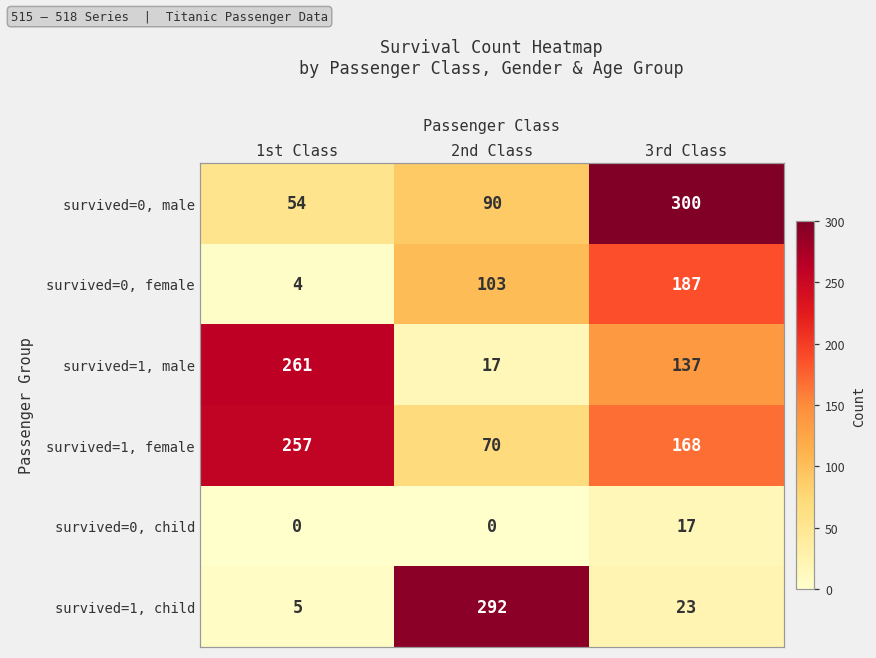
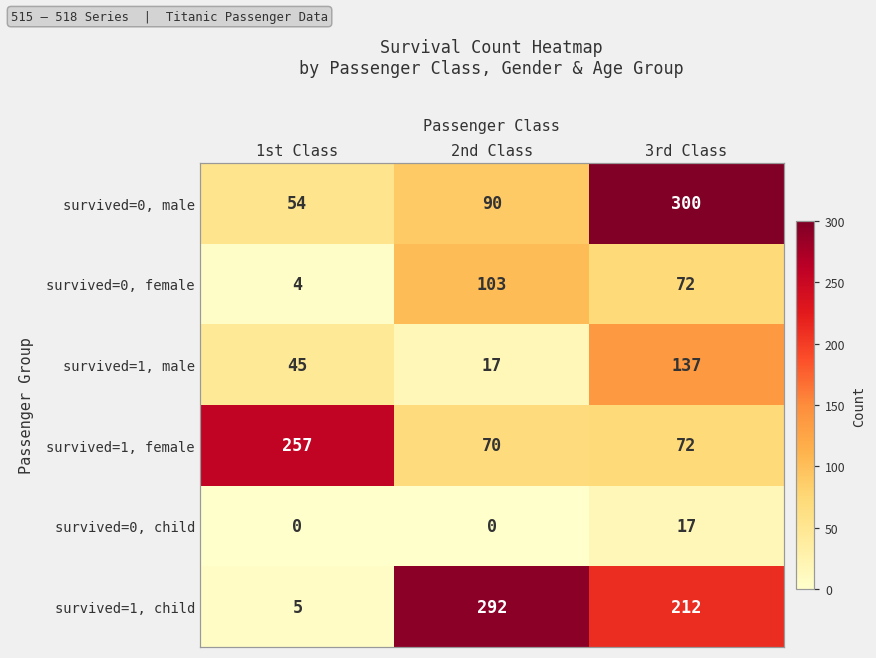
survived=0, female, 3rd Class: 187 -> 72
survived=1, male, 1st Class: 261 -> 45
survived=1, female, 3rd Class: 168 -> 72
survived=1, child, 3rd Class: 23 -> 212
